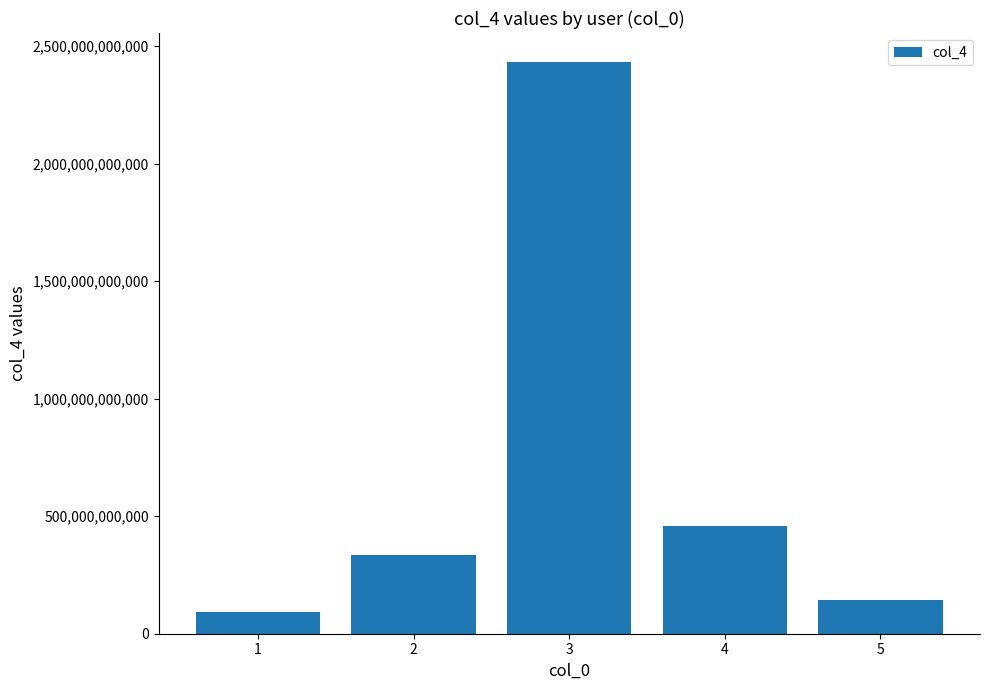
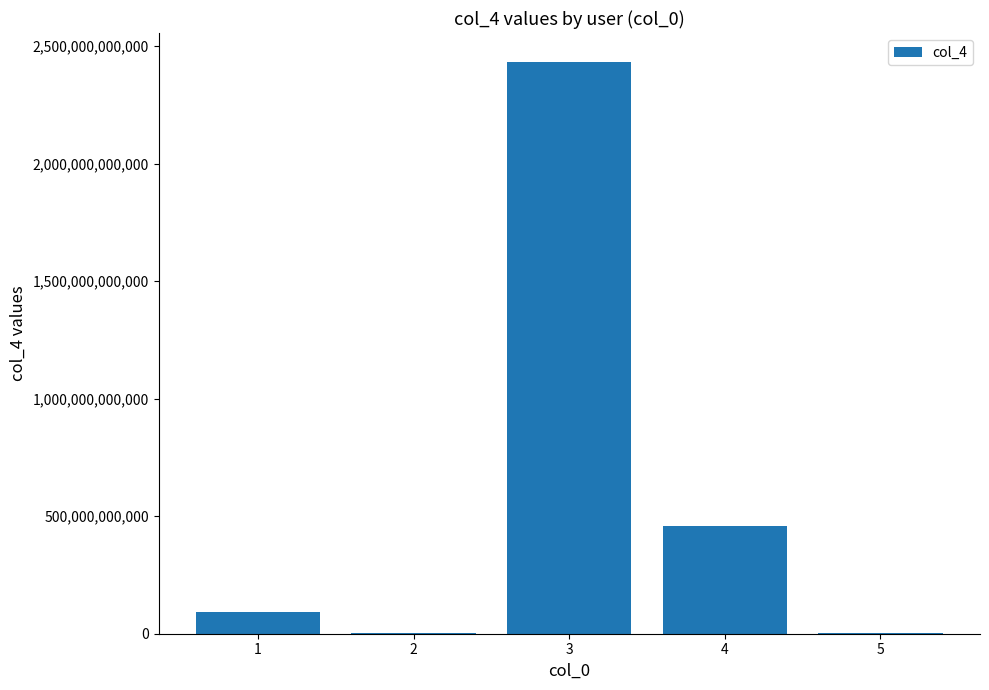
2: 330,000,000,000 -> 0
5: 150,000,000,000 -> 0
